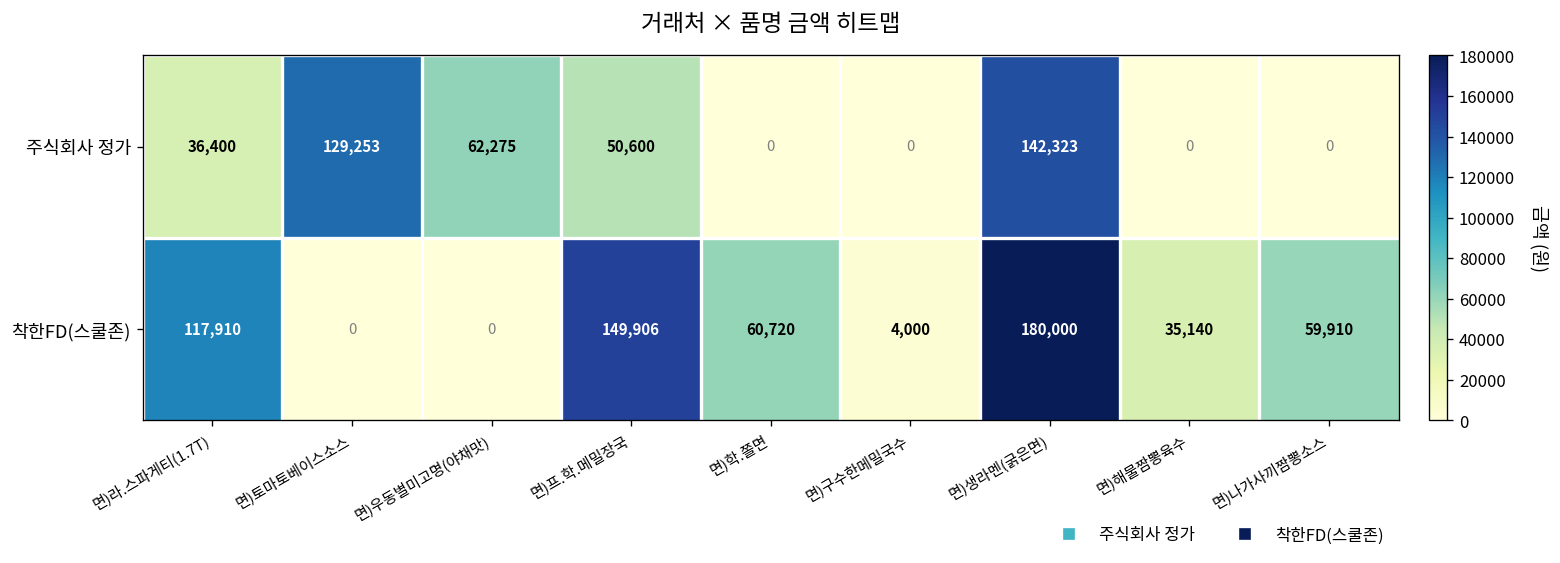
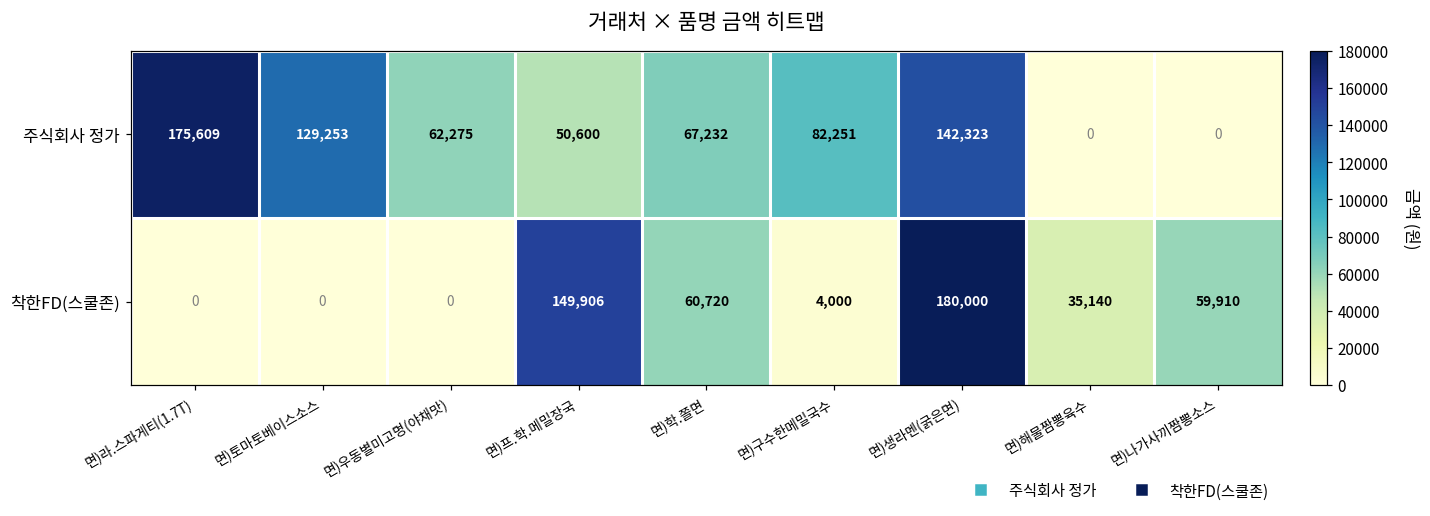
주식회사 정가, 면)라.스파게티(1.7T): 36,400 -> 175,609
주식회사 정가, 면)학.쫄면: 0 -> 67,232
주식회사 정가, 면)구수한메밀국수: 0 -> 82,251
착한FD(스쿨존), 면)라.스파게티(1.7T): 117,910 -> 0
